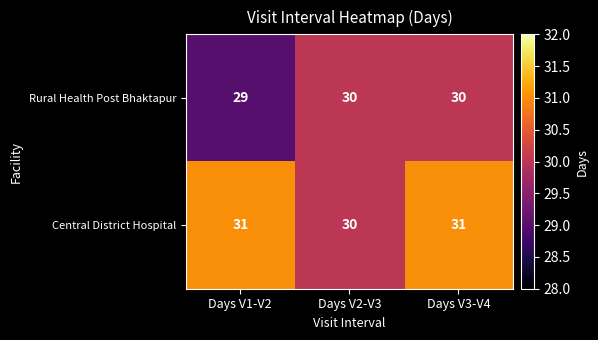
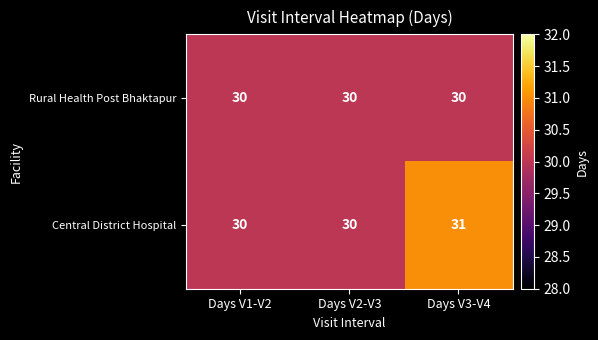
Rural Health Post Bhaktapur, Days V1-V2: 29 -> 30
Central District Hospital, Days V1-V2: 31 -> 30
